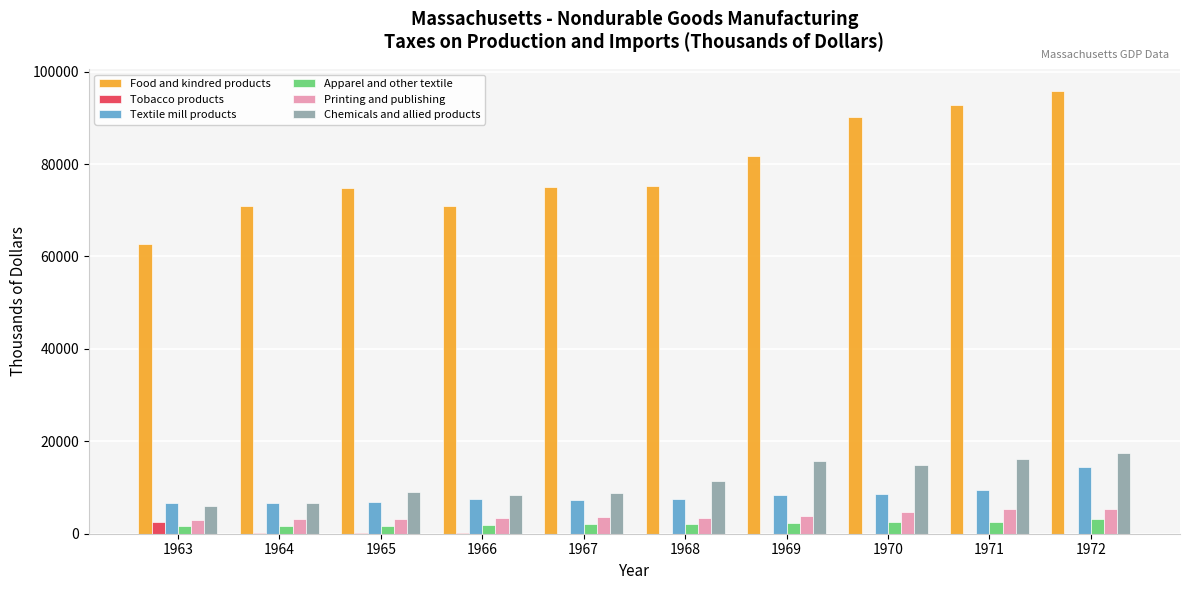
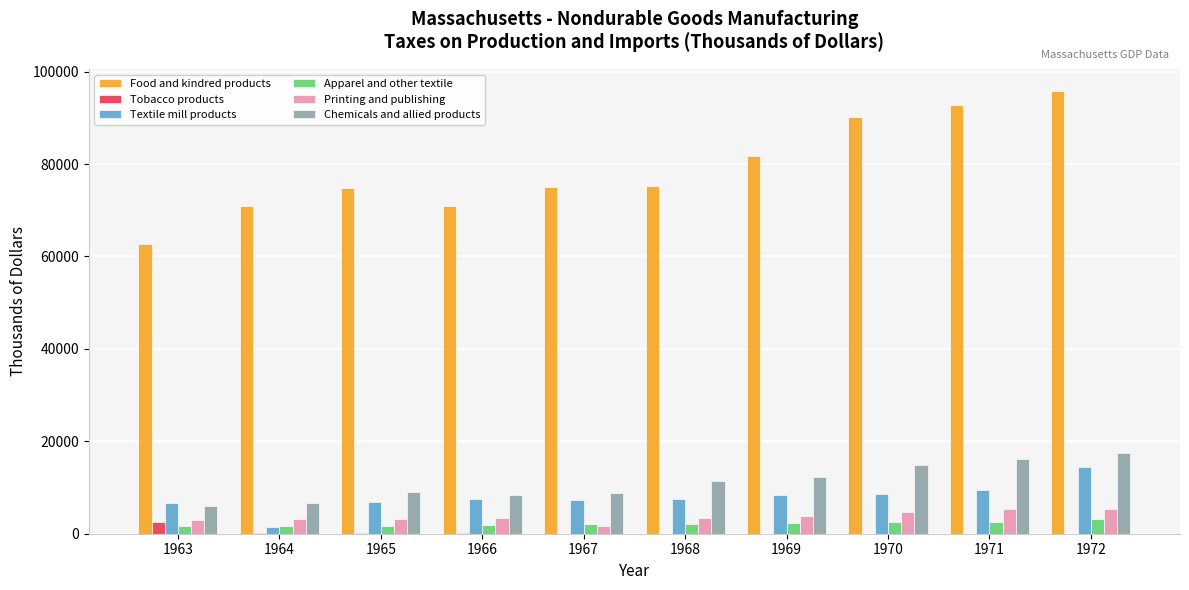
Textile mill products, 1964: 7000 -> 1000
Printing and publishing, 1967: 4000 -> 2000
Chemicals and allied products, 1969: 16000 -> 12000
